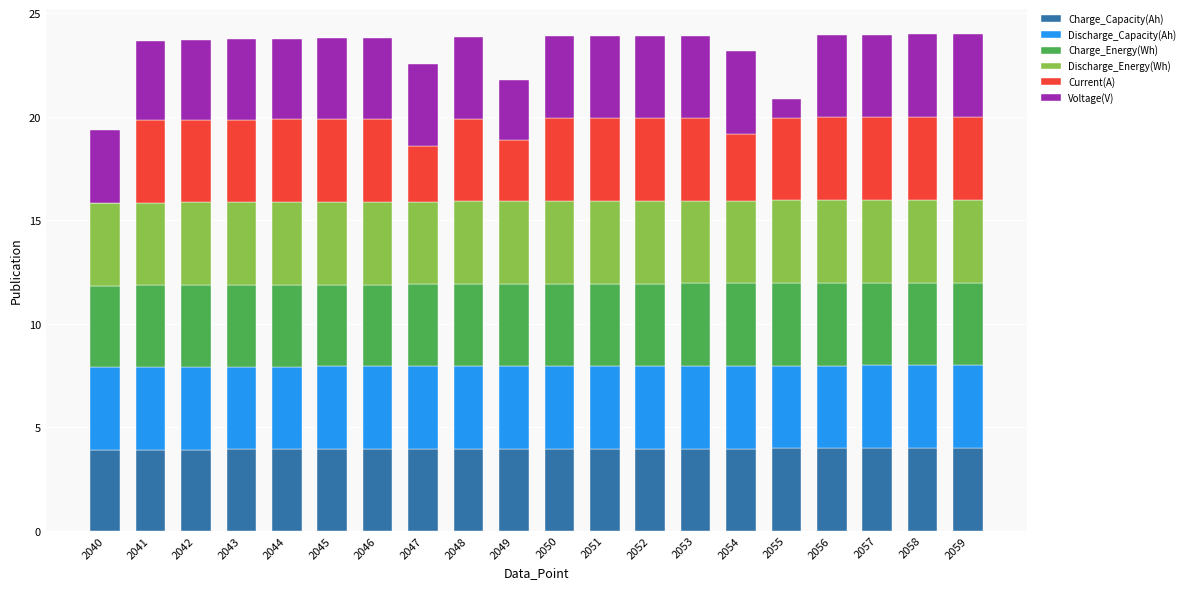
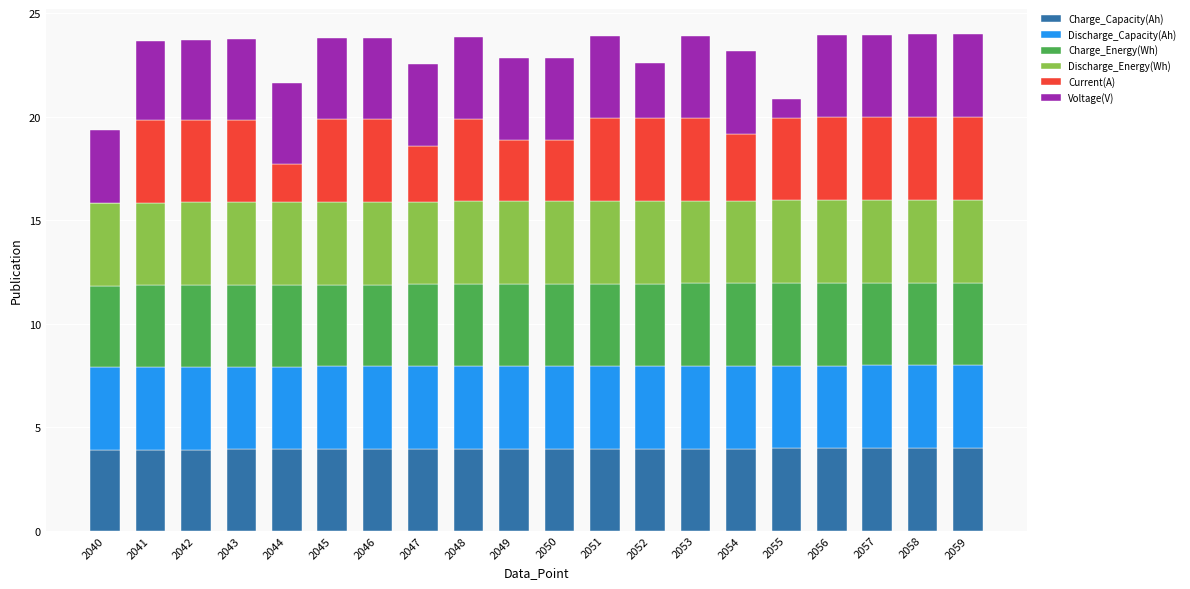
Current(A), 2044: 4.0 -> 1.9
Voltage(V), 2049: 2.9 -> 4.0
Current(A), 2050: 4.0 -> 3.0
Voltage(V), 2052: 4.0 -> 2.7
